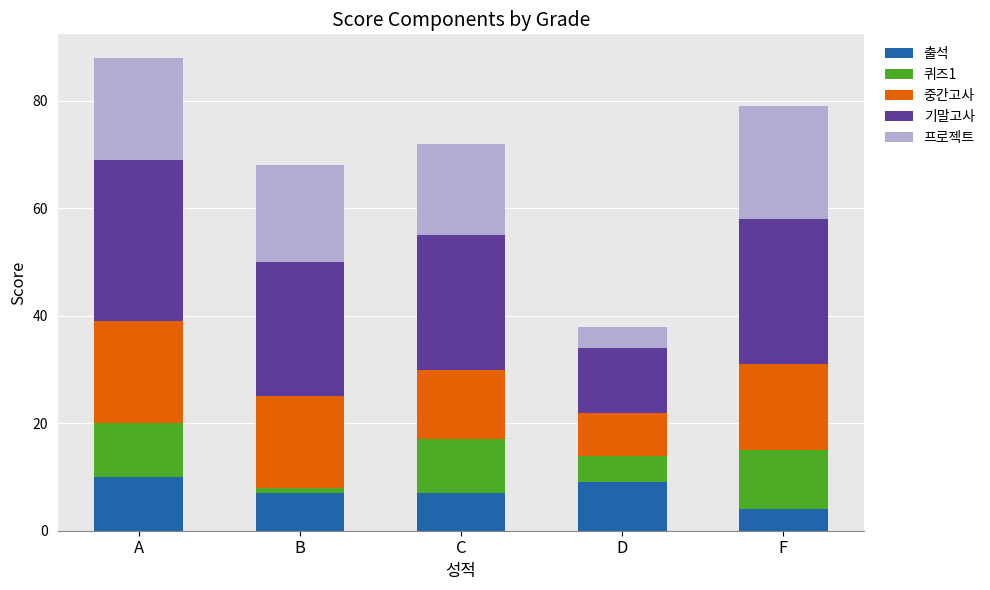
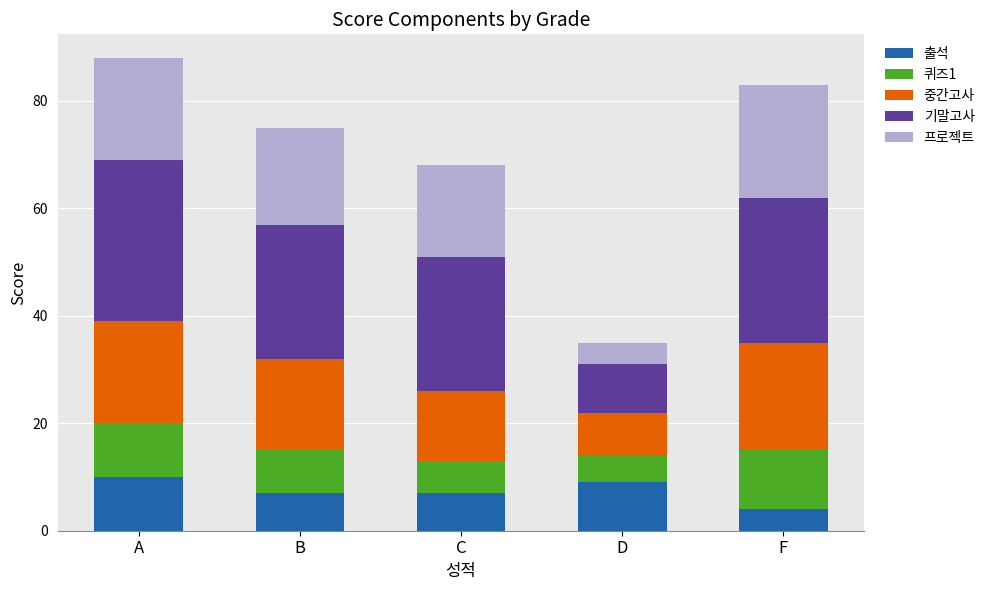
퀴즈1, B: 1 -> 8
퀴즈1, C: 10 -> 6
기말고사, D: 12 -> 9
중간고사, F: 16 -> 20
